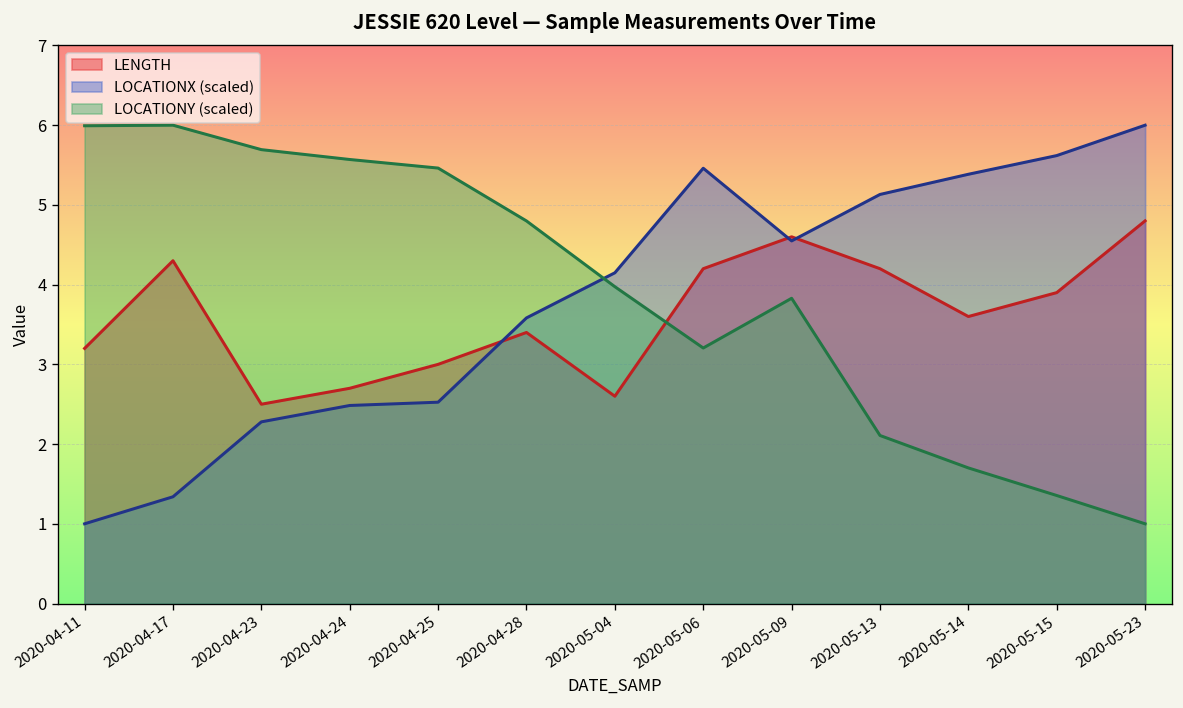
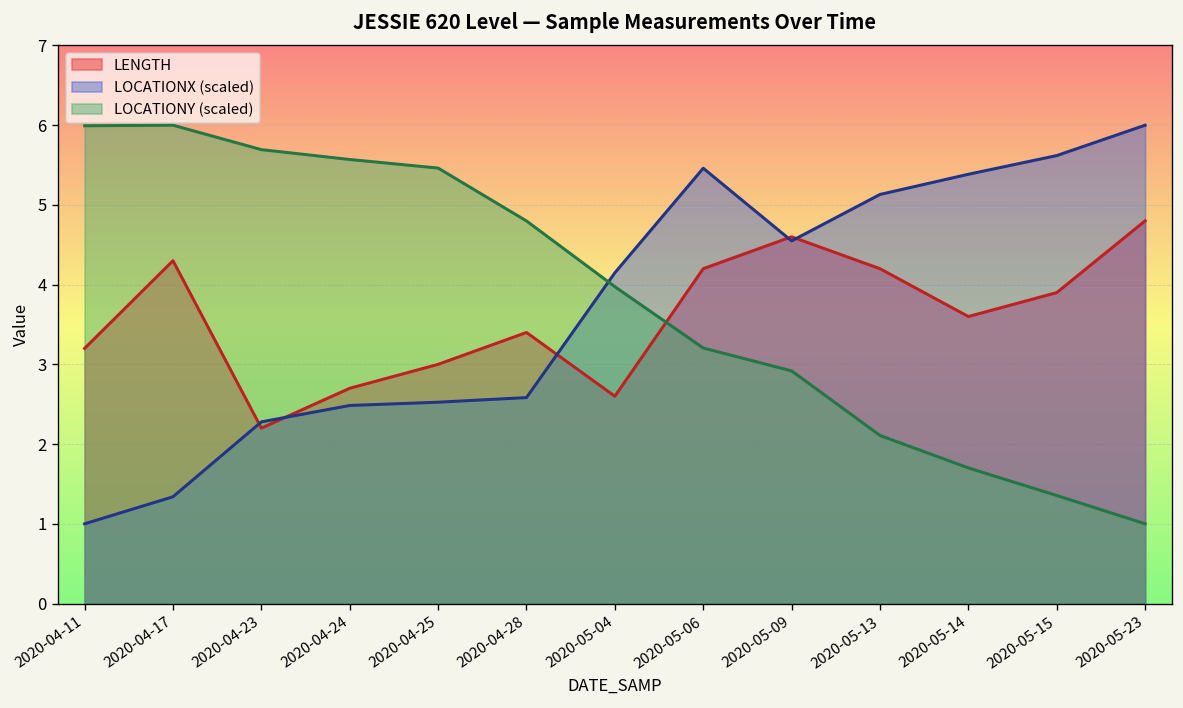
LENGTH, 2020-04-23: 2.5 -> 2.2
LOCATIONX (scaled), 2020-04-28: 3.6 -> 2.6
LOCATIONY (scaled), 2020-05-09: 3.8 -> 2.9
